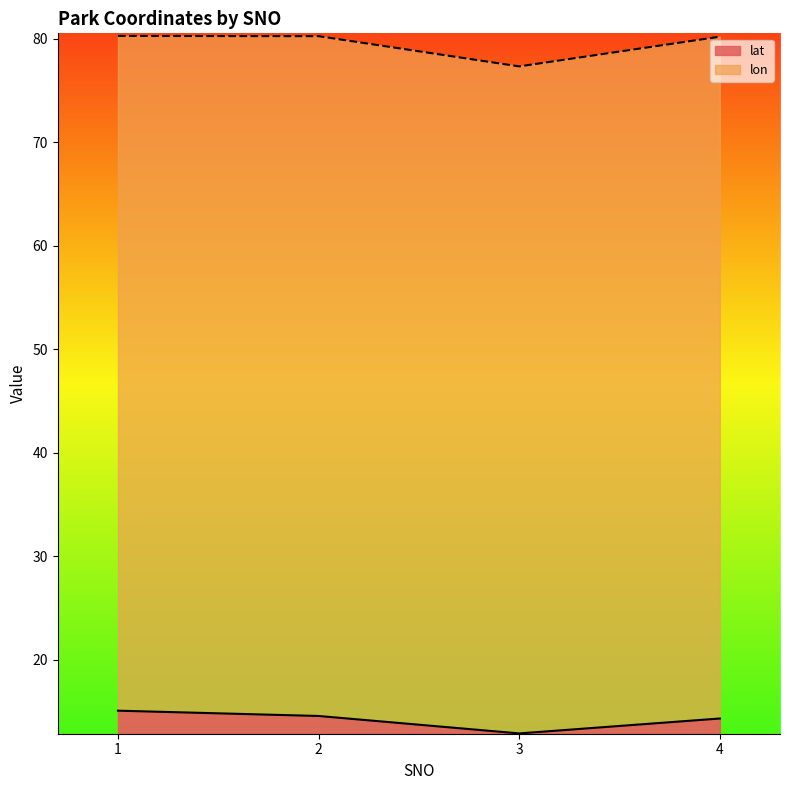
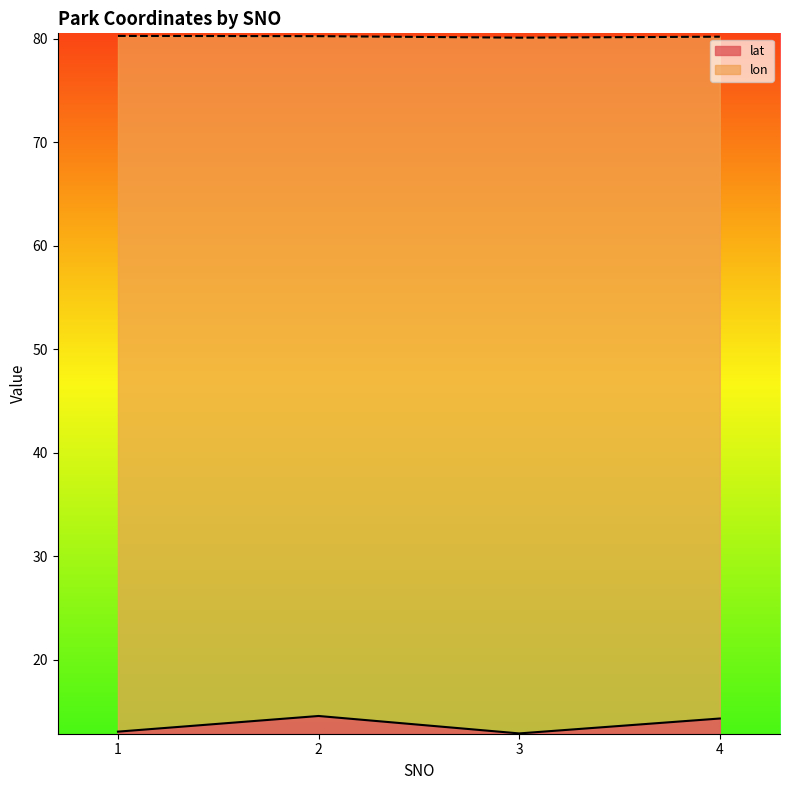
lat, 1: 15.1 -> 13.1
lon, 3: 77.3 -> 80.1
